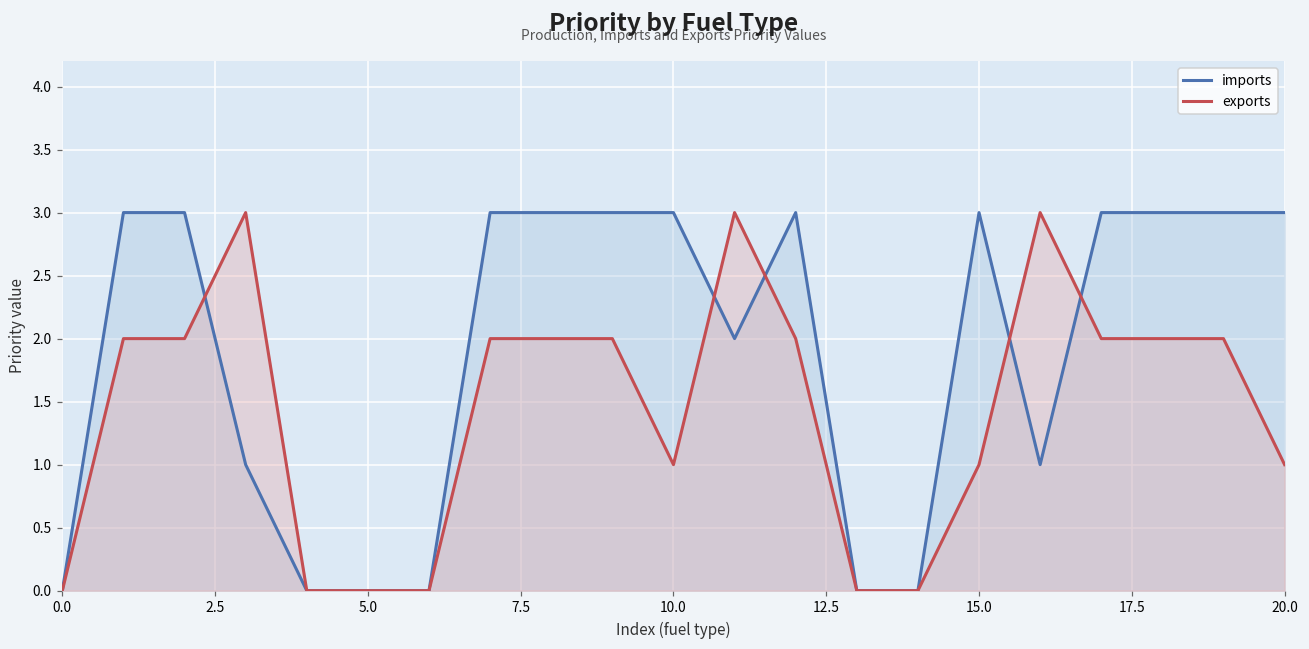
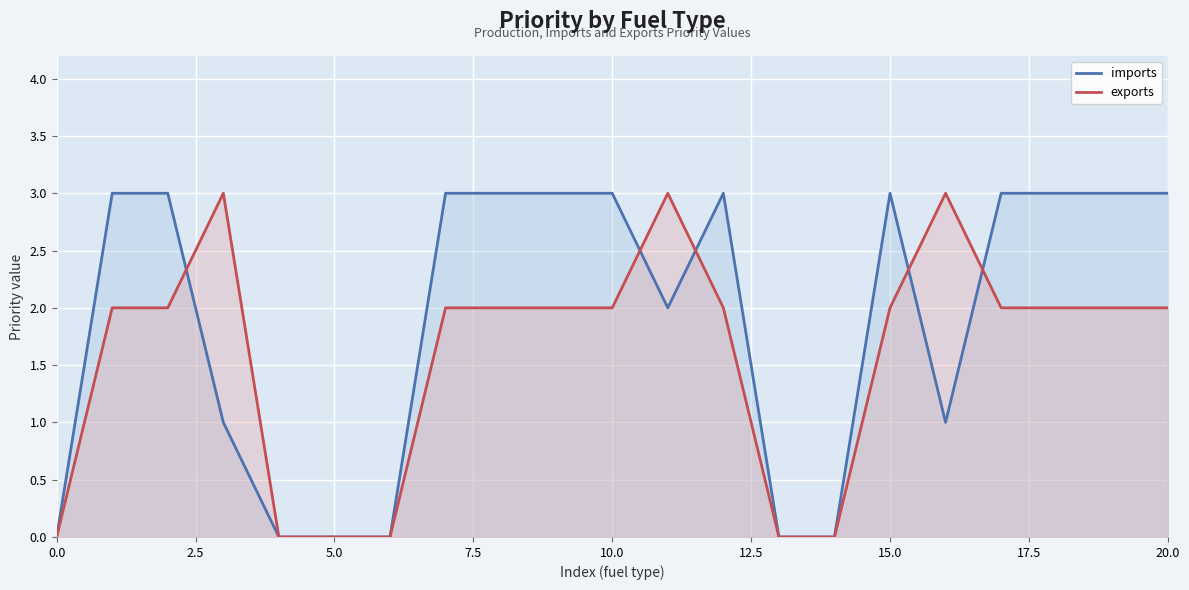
exports, 10.0: 1 -> 2
exports, 15.0: 1 -> 2
exports, 20.0: 1 -> 2
